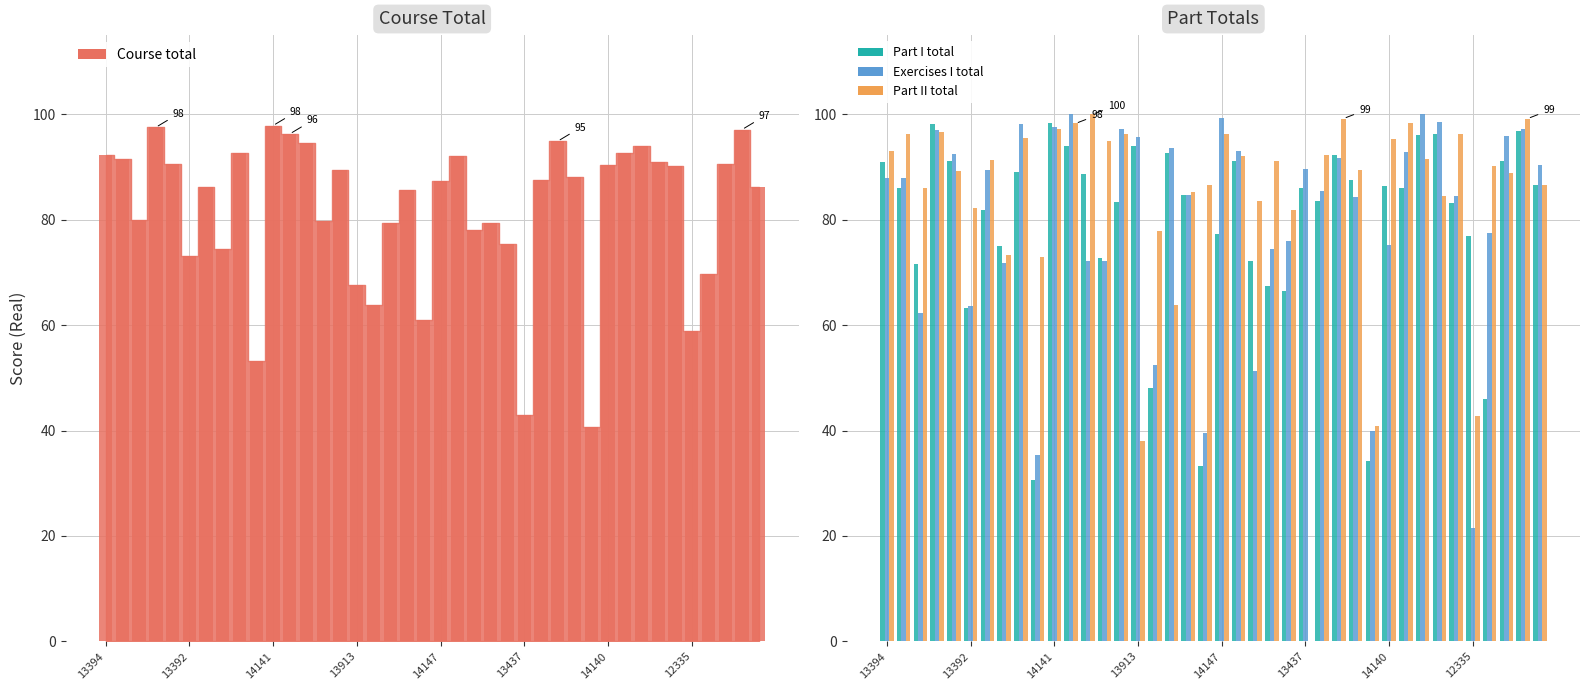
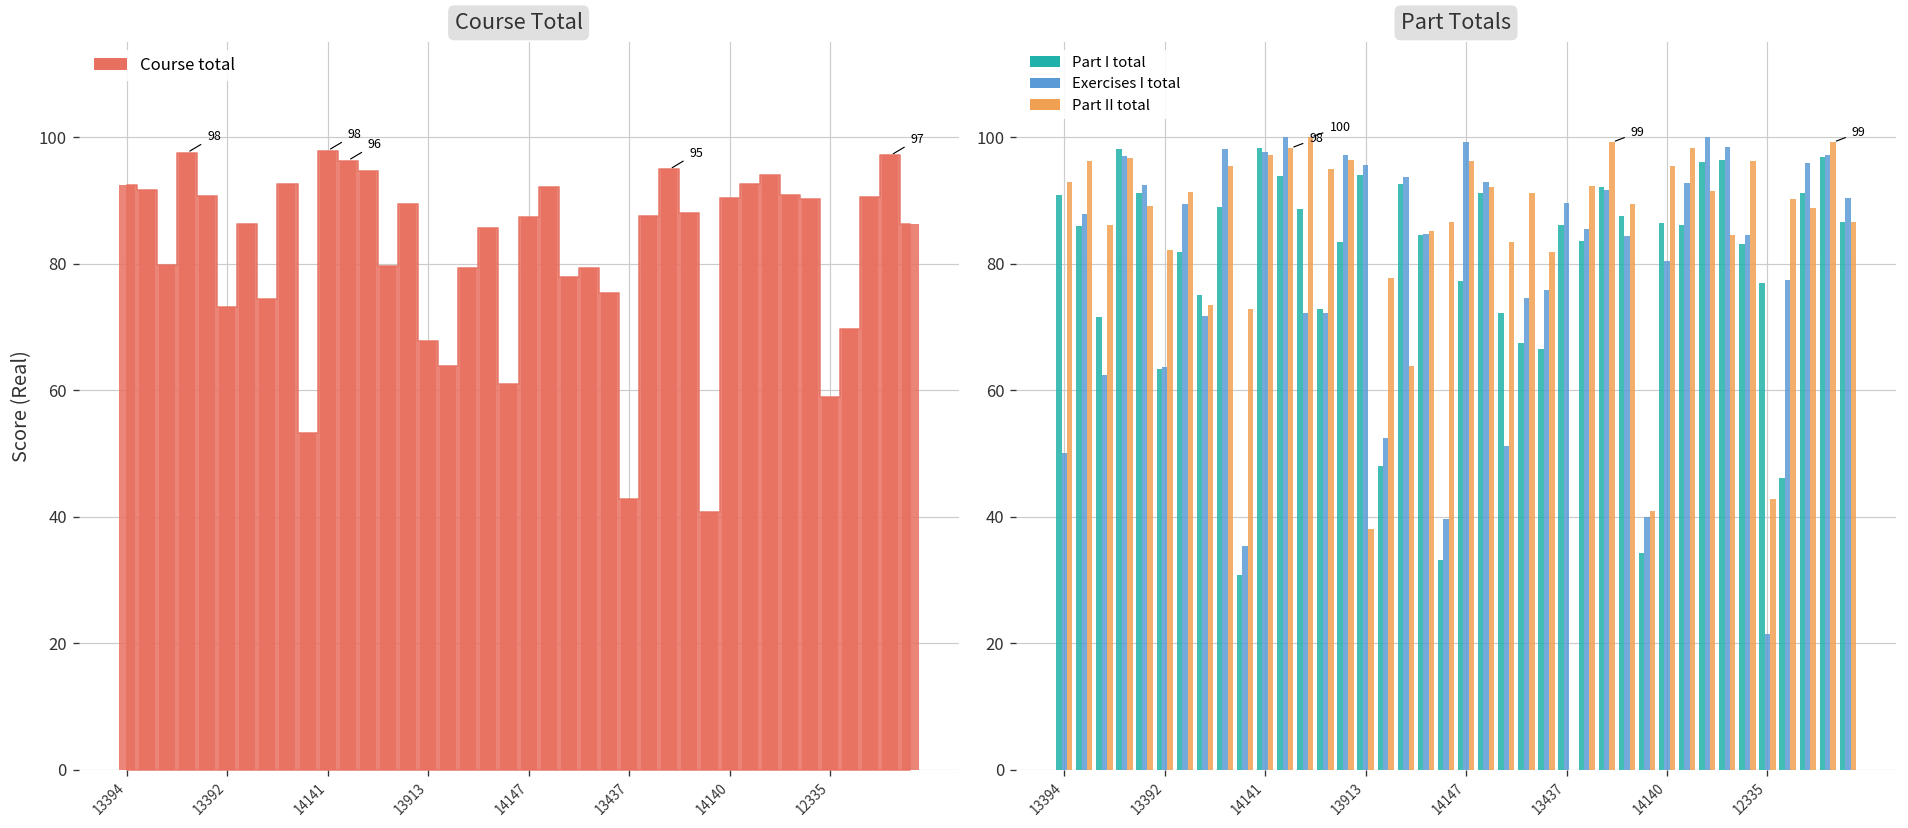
Part Totals, Exercises I total, 13394: 88 -> 50
Part Totals, Exercises I total, 14140: 75 -> 80
